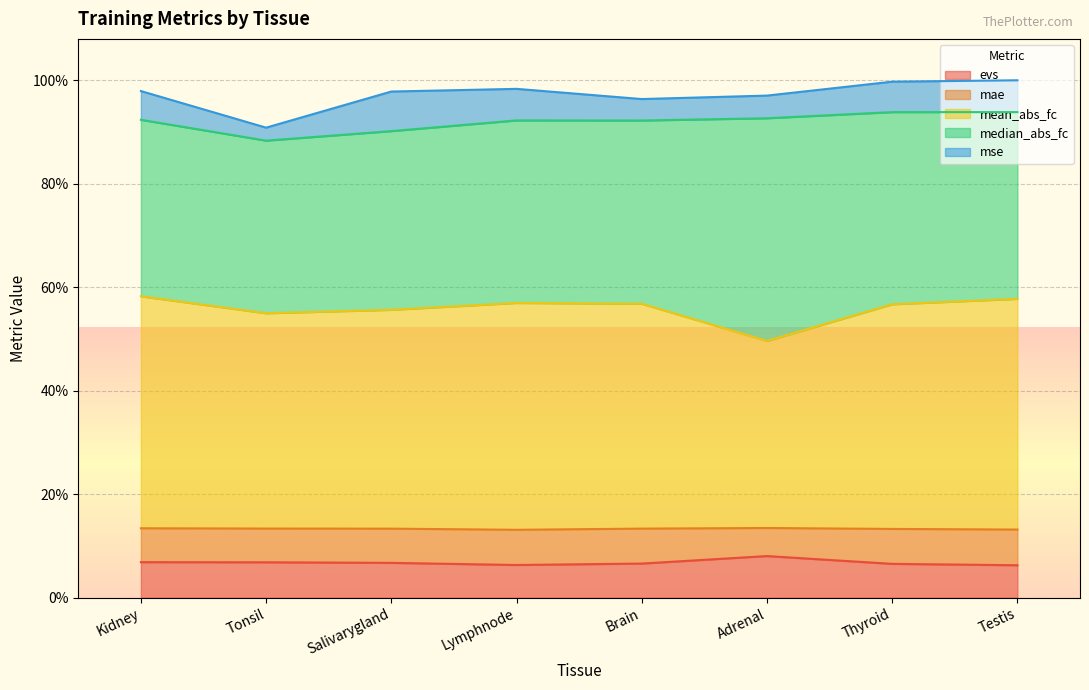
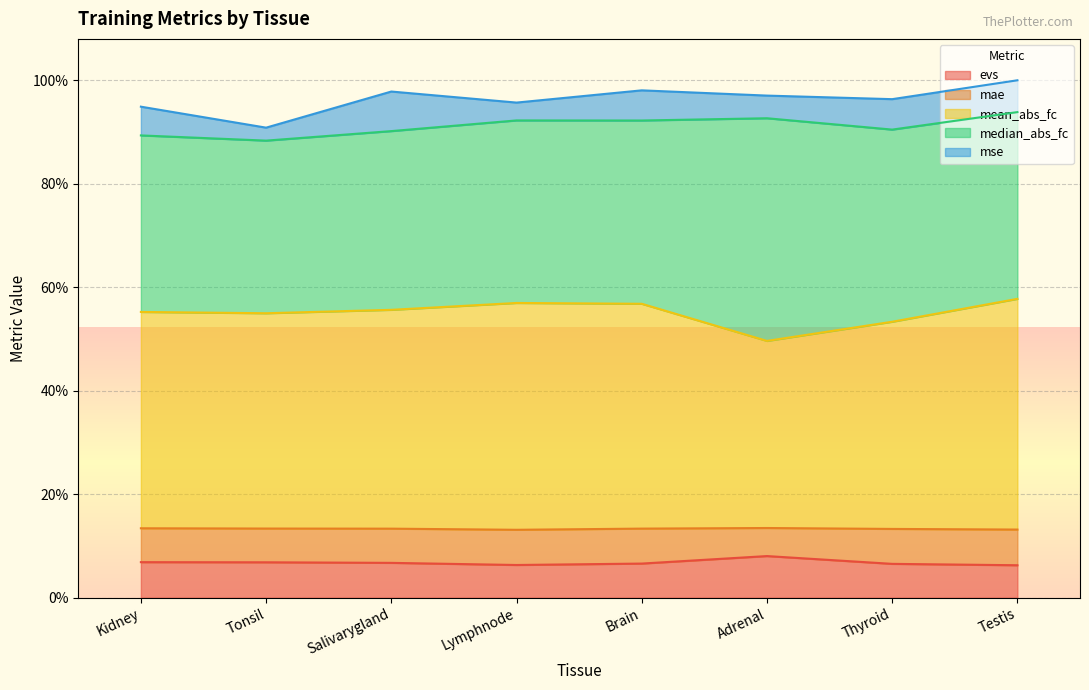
mean_abs_fc, Kidney: 45% -> 42%
mse, Lymphnode: 6% -> 3%
mse, Brain: 4% -> 6%
mean_abs_fc, Thyroid: 43% -> 40%
